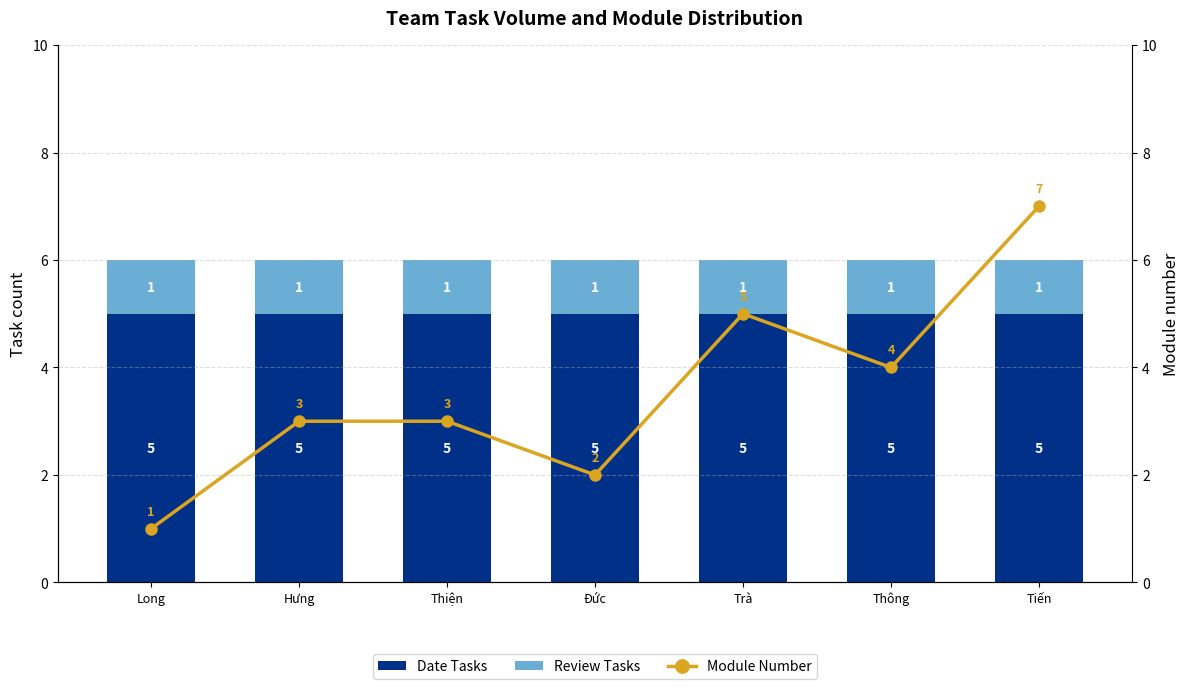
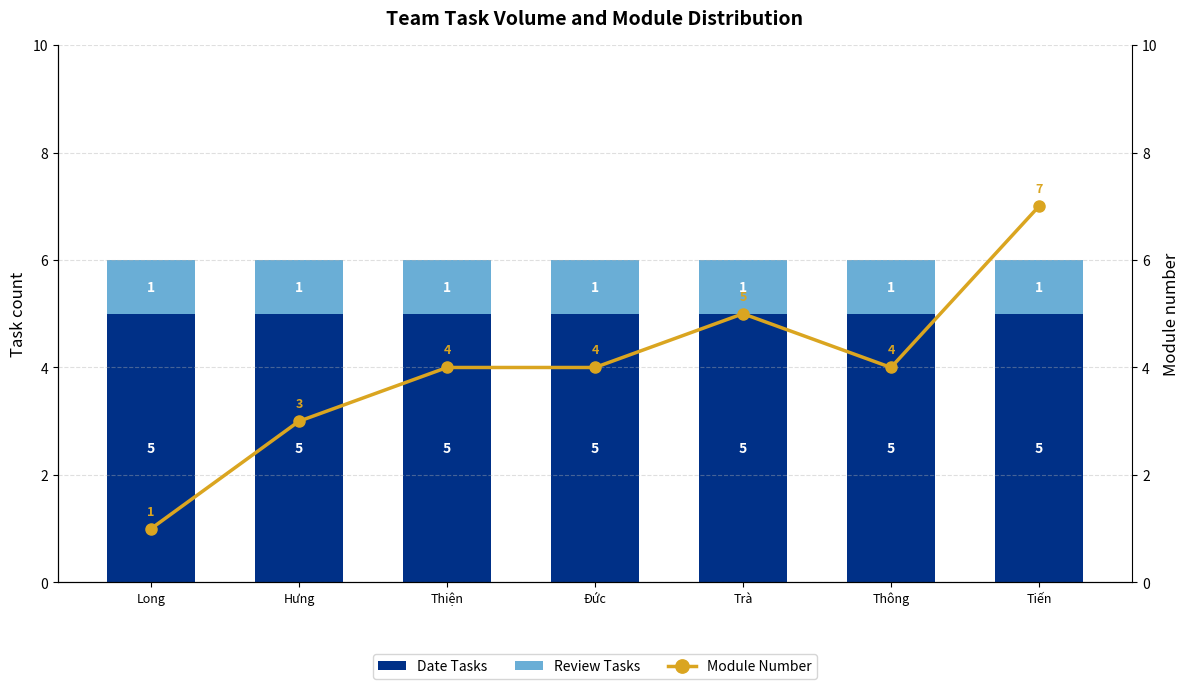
Module Number, Thiện: 3 -> 4
Module Number, Đức: 2 -> 4
